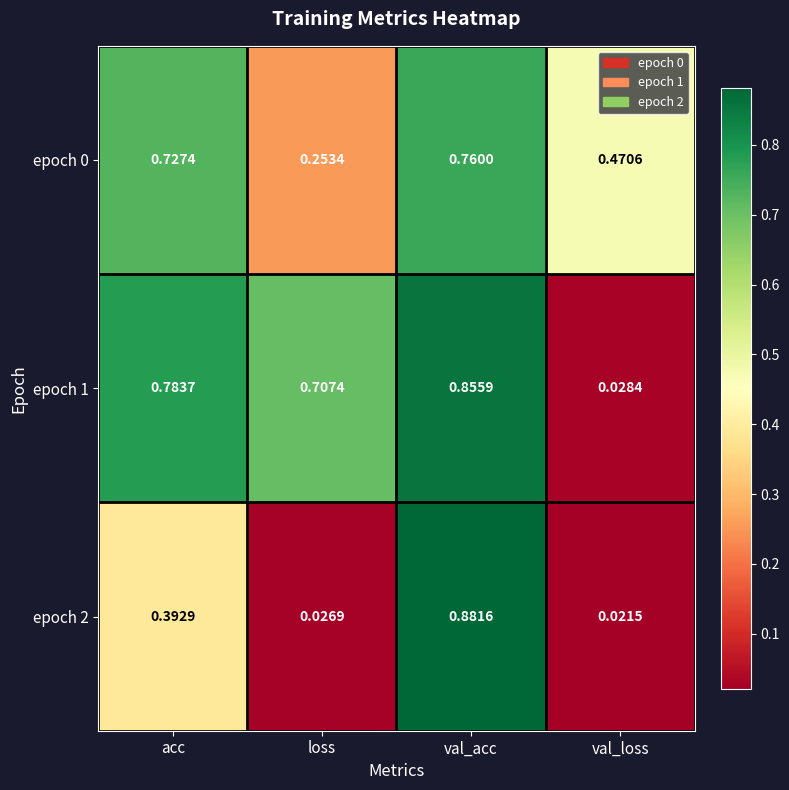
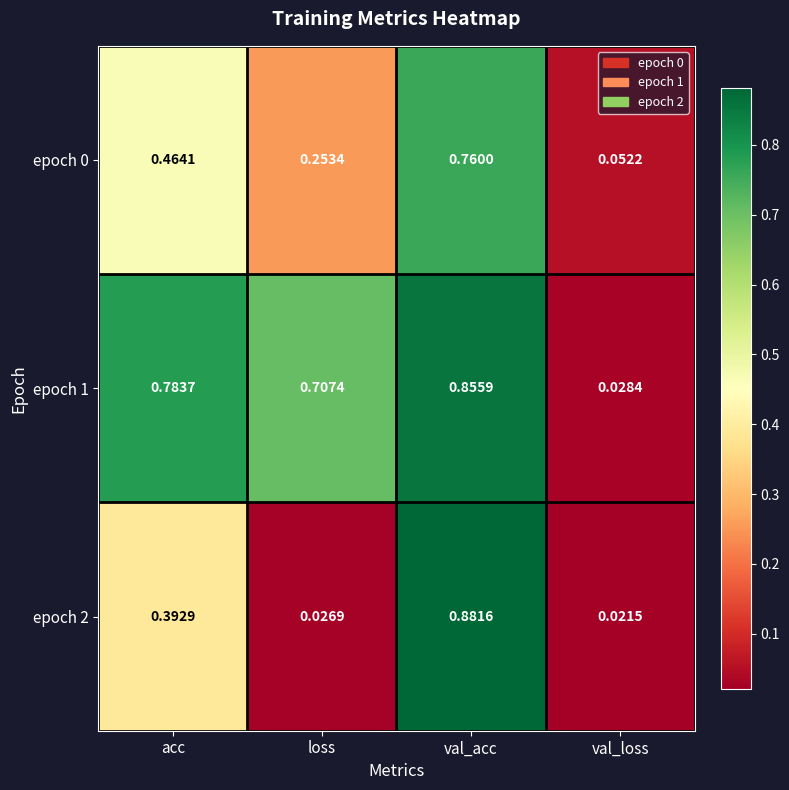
epoch 0, acc: 0.7274 -> 0.4641
epoch 0, val_loss: 0.4706 -> 0.0522
